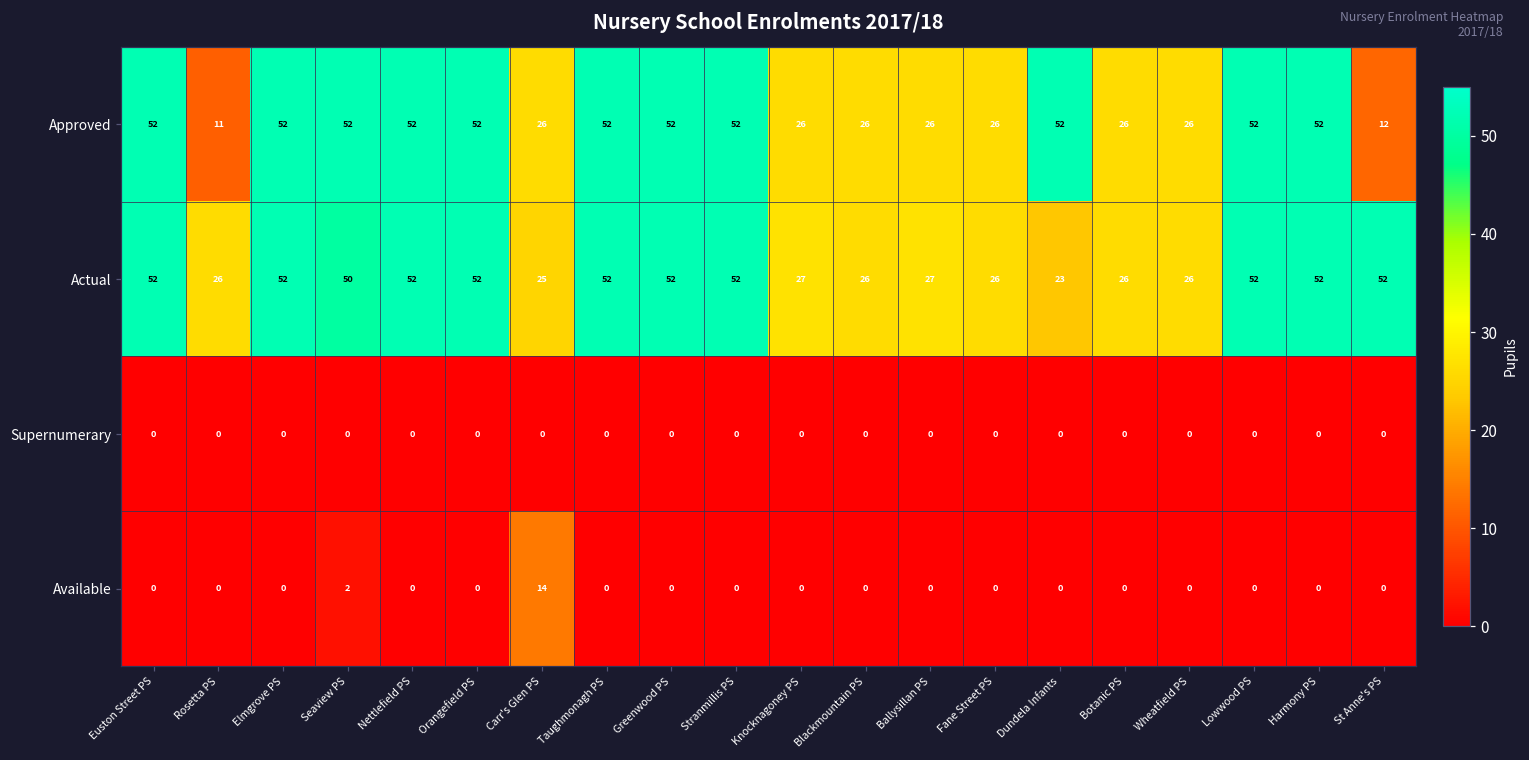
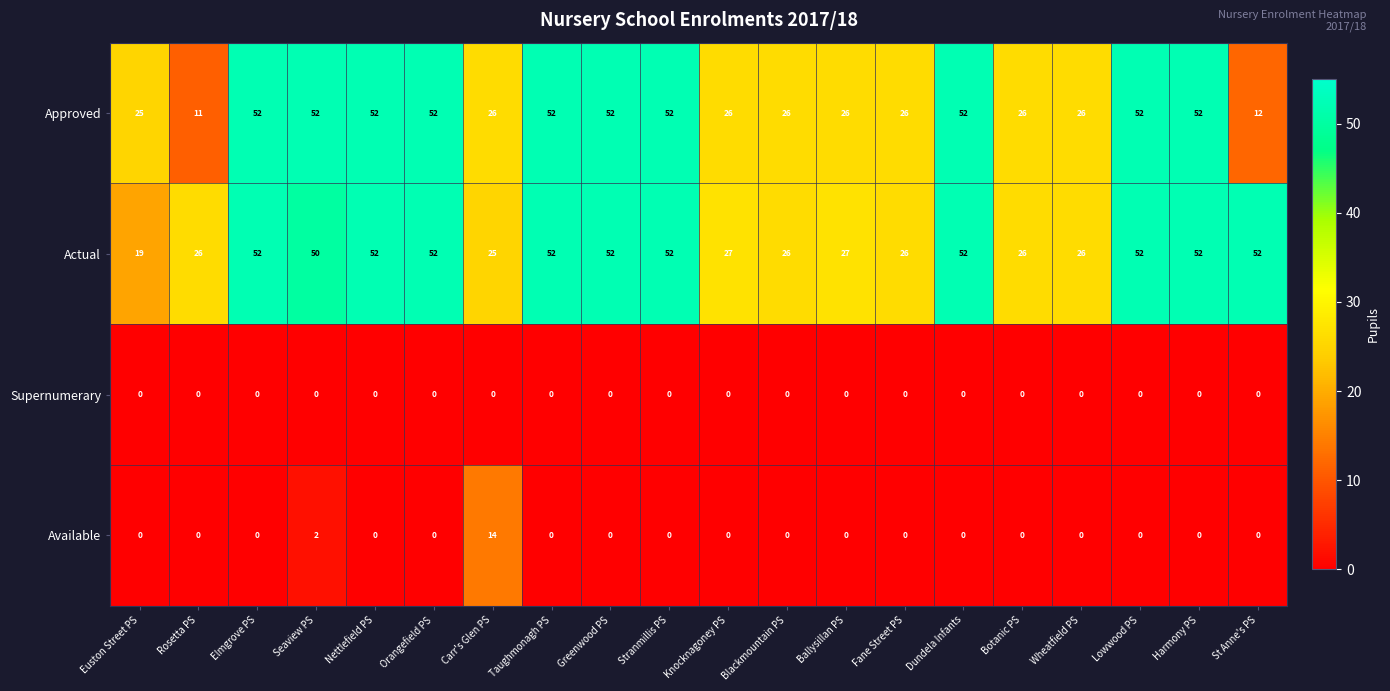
Approved, Euston Street PS: 52 -> 25
Actual, Euston Street PS: 52 -> 19
Actual, Dundela Infants: 23 -> 52
